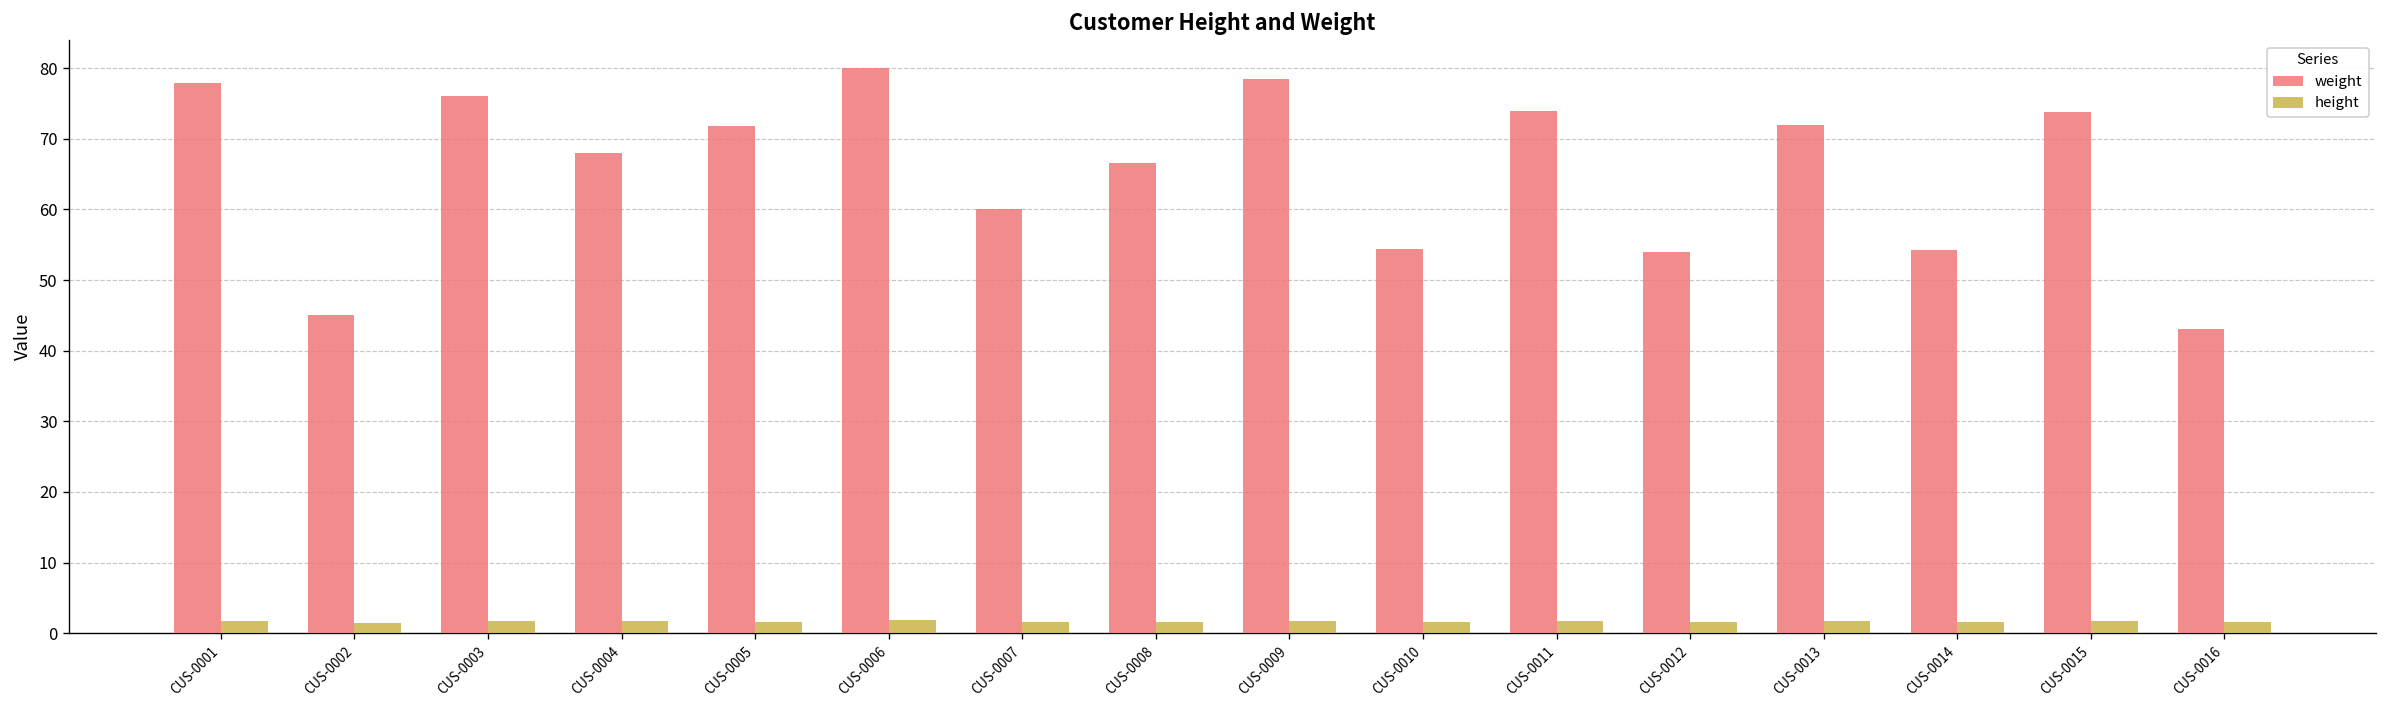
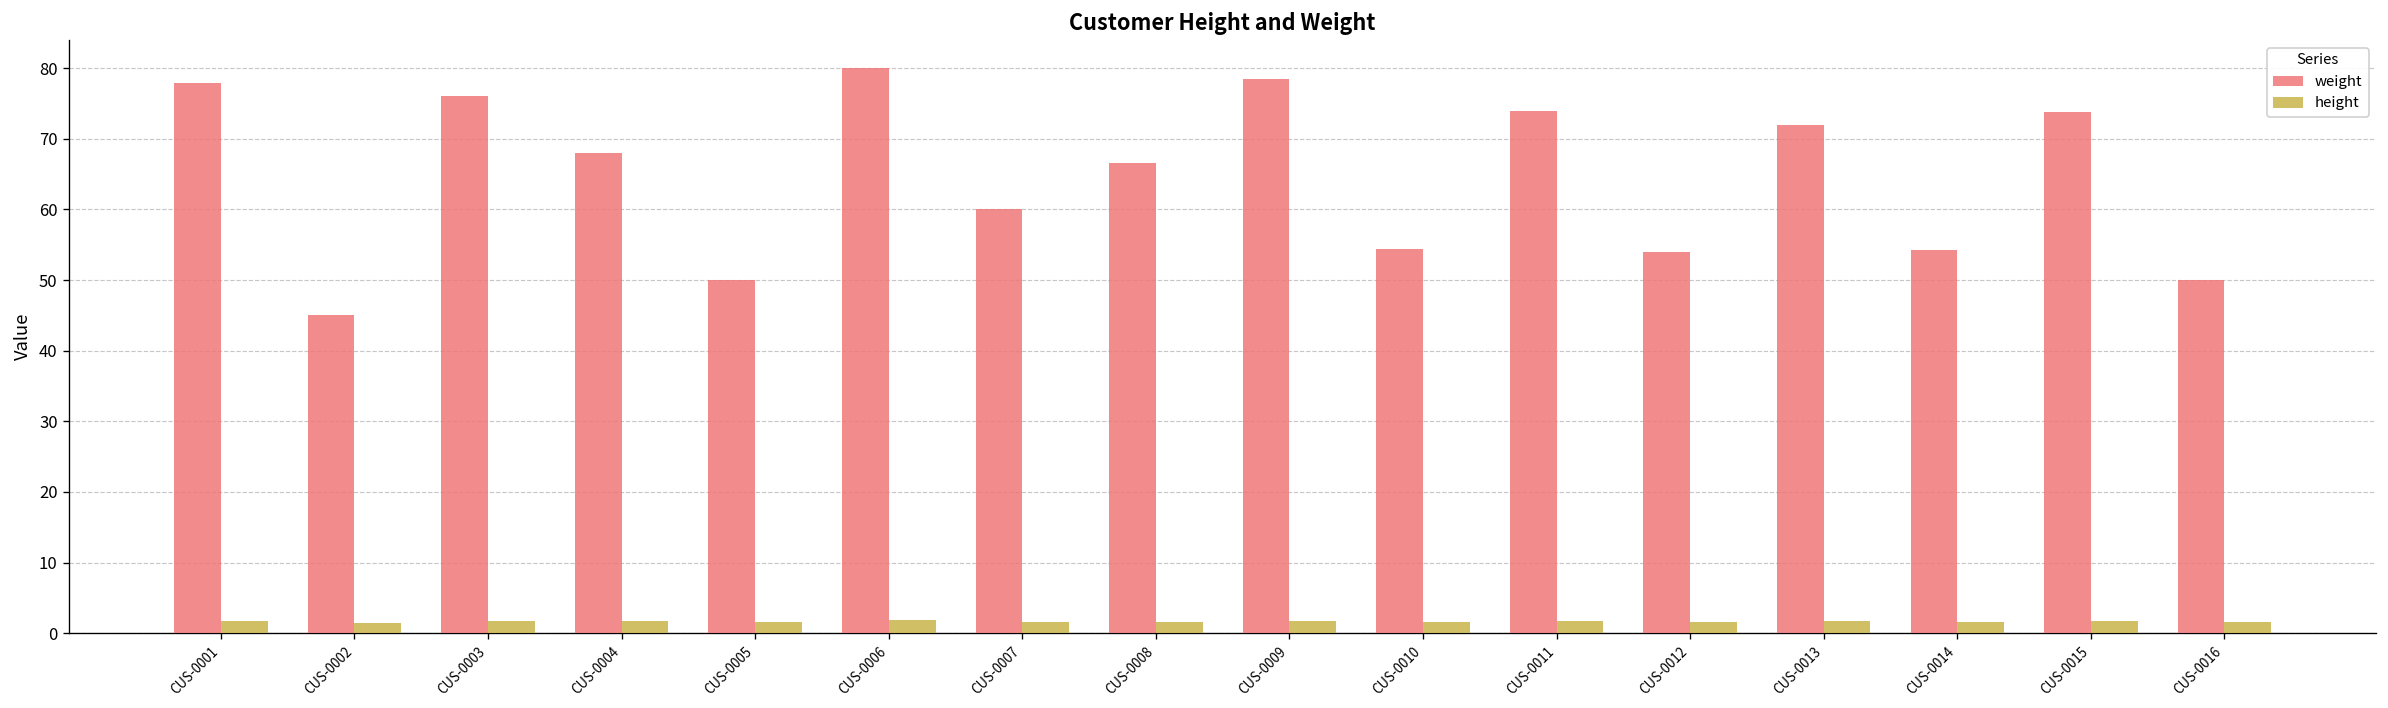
weight, CUS-0005: 72 -> 50
weight, CUS-0016: 43 -> 50
